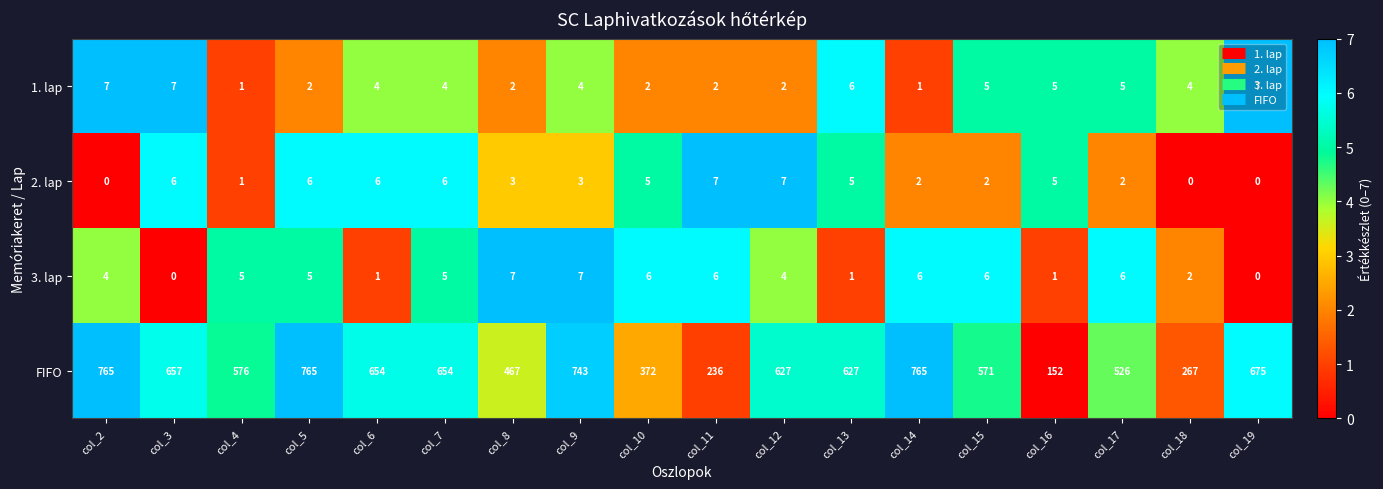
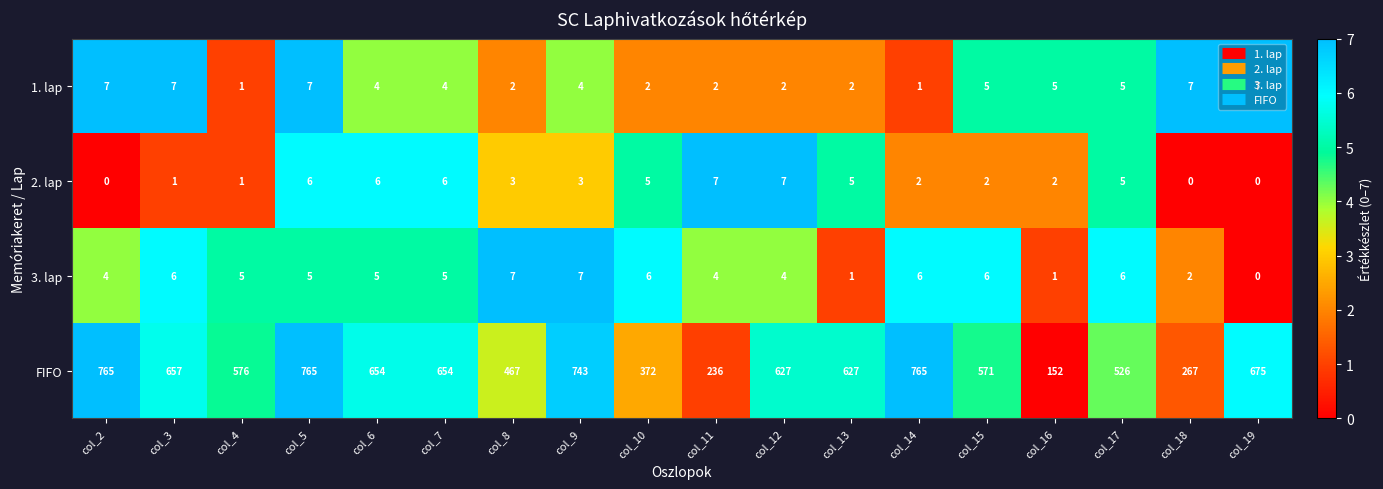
1. lap, col_5: 2 -> 7
1. lap, col_13: 6 -> 2
1. lap, col_18: 4 -> 7
2. lap, col_3: 6 -> 1
2. lap, col_16: 5 -> 2
2. lap, col_17: 2 -> 5
3. lap, col_3: 0 -> 6
3. lap, col_6: 1 -> 5
3. lap, col_11: 6 -> 4
